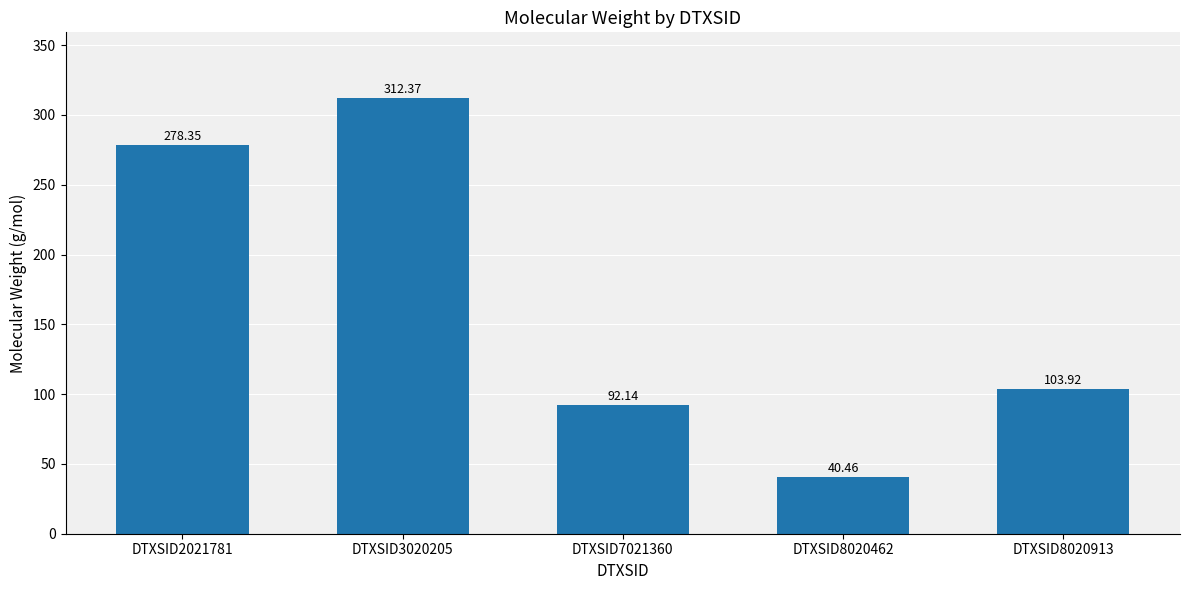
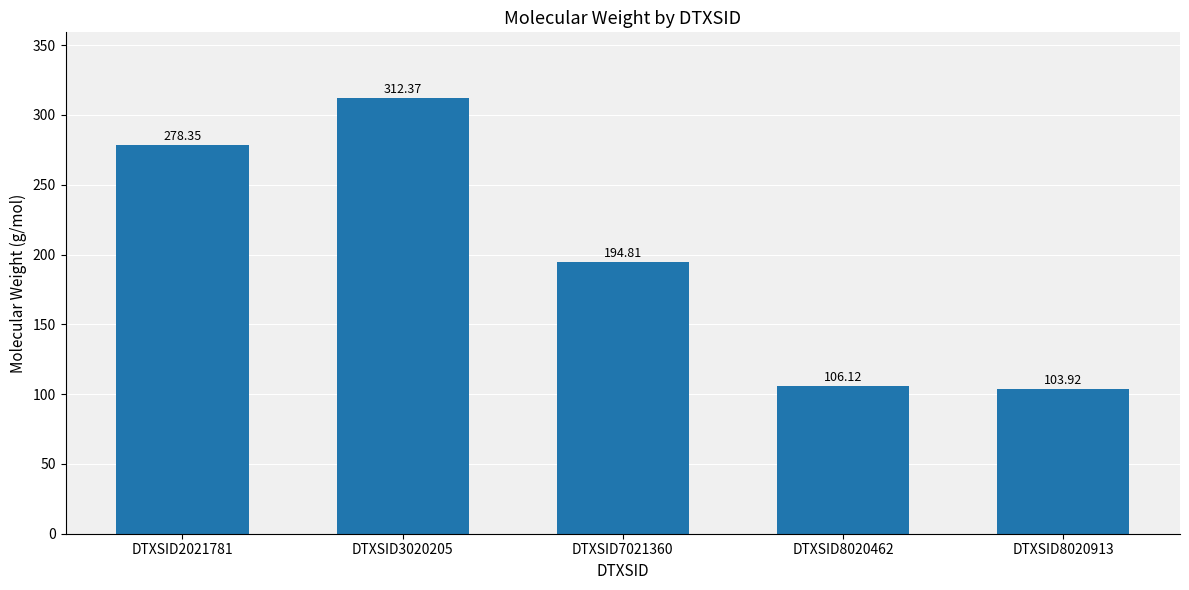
DTXSID7021360: 92.14 -> 194.81
DTXSID8020462: 40.46 -> 106.12
